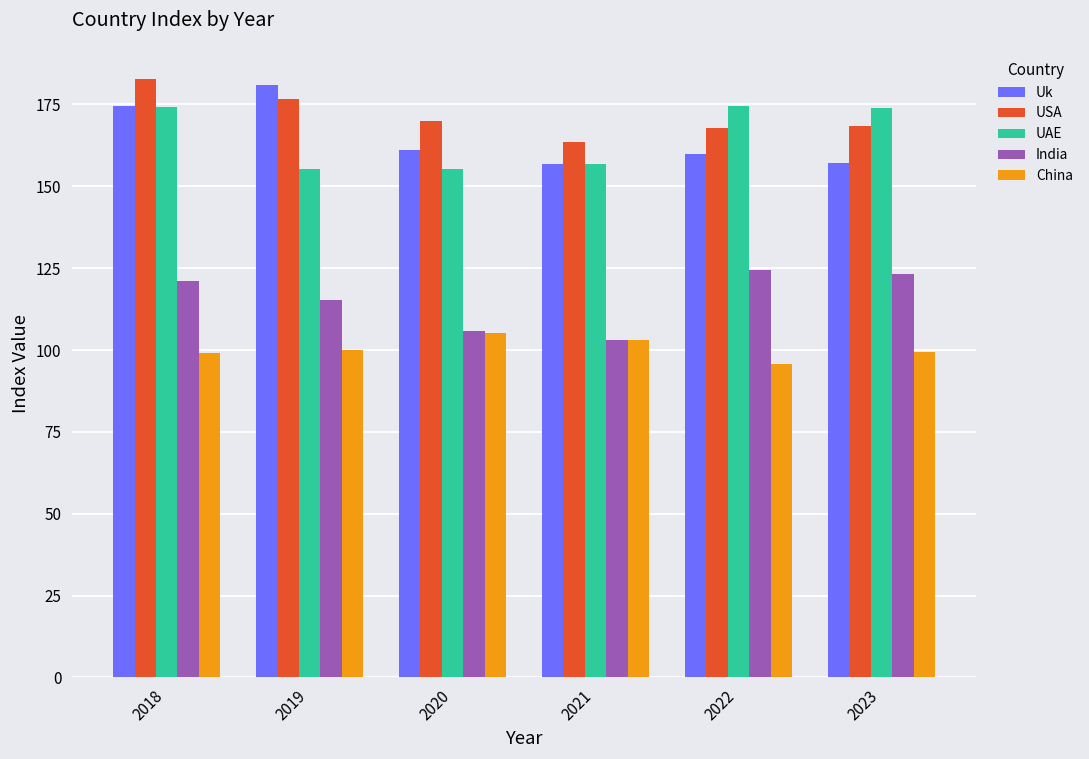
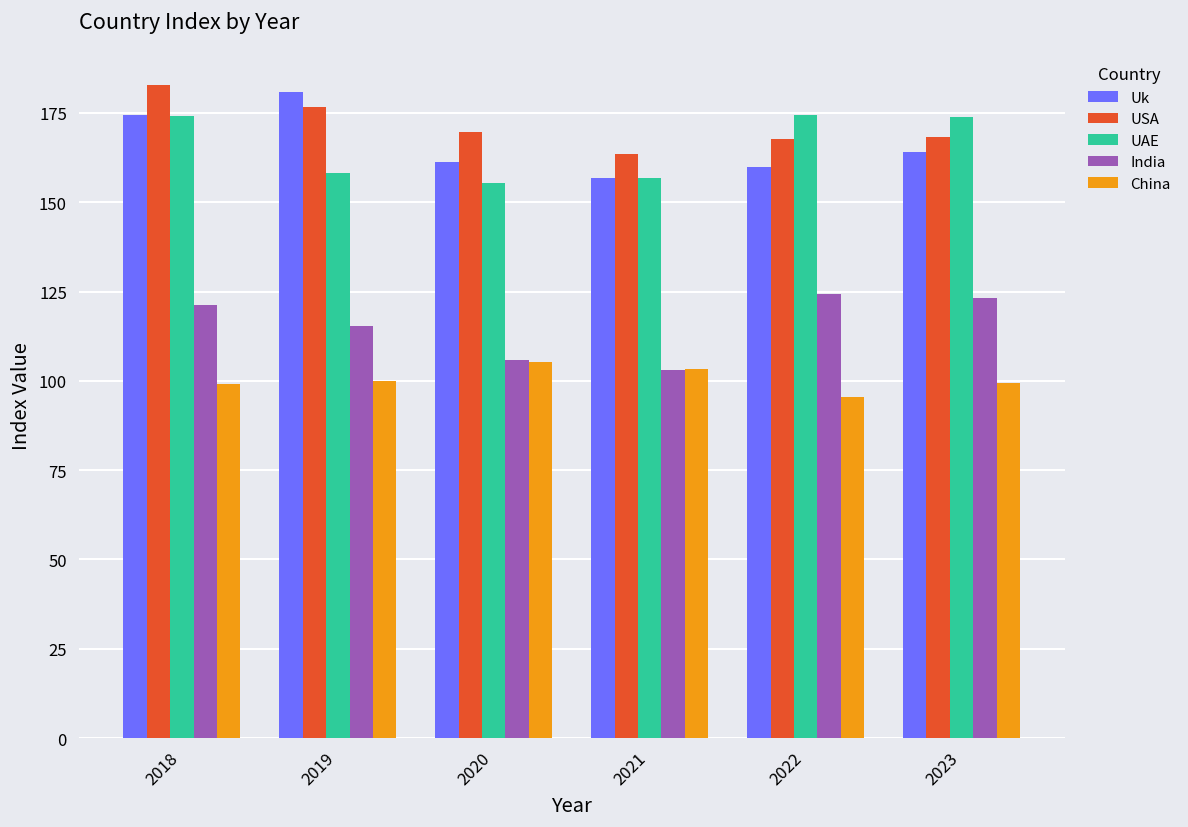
UAE, 2019: 155 -> 158
Uk, 2023: 157 -> 164
